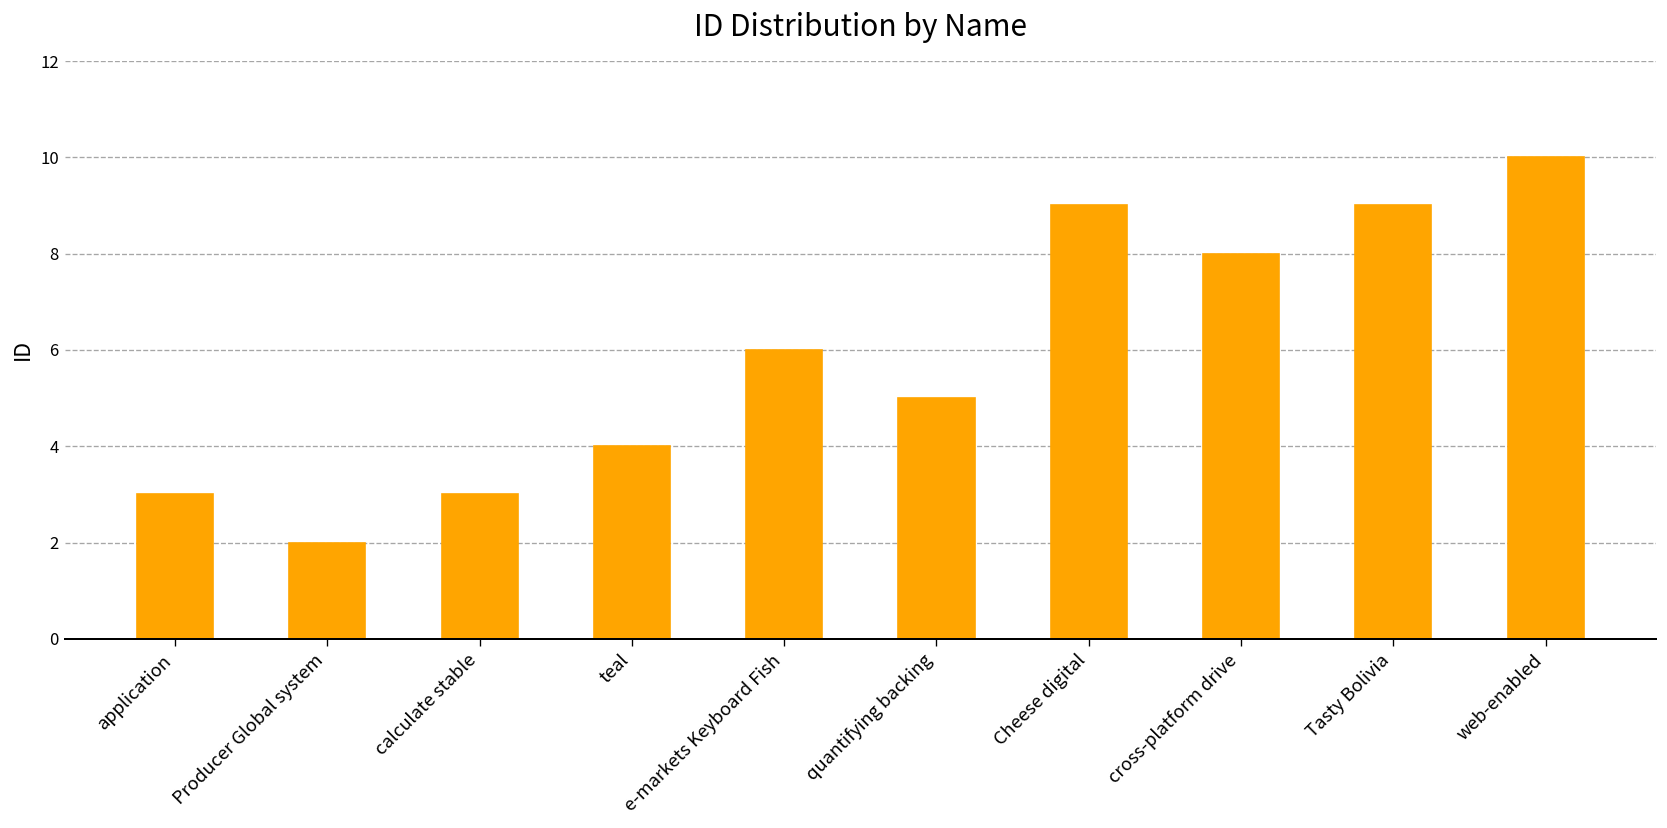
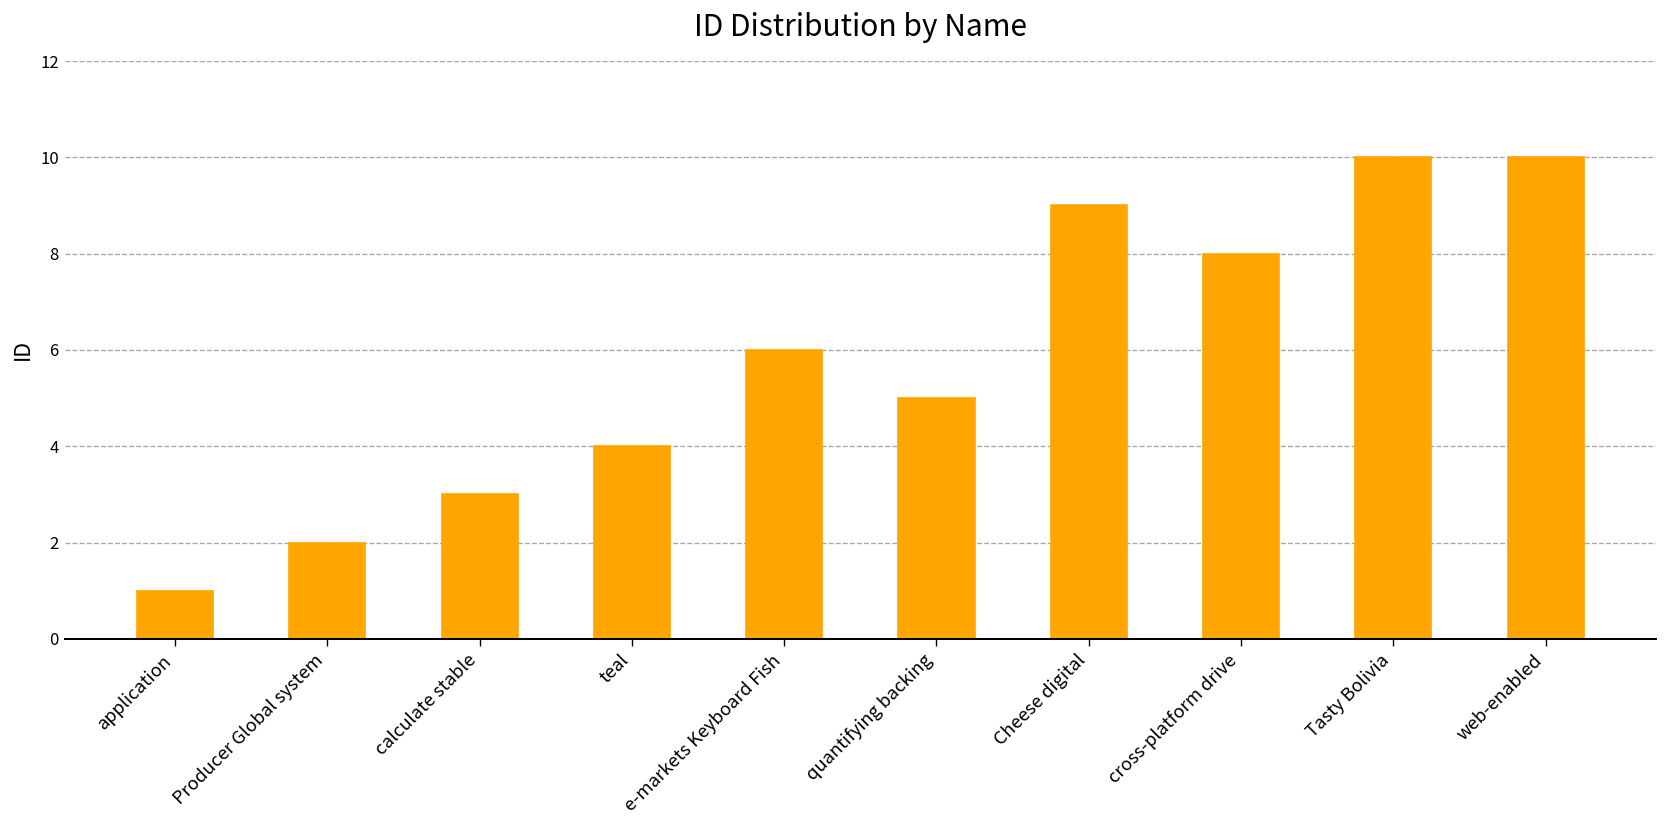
application: 3 -> 1
Tasty Bolivia: 9 -> 10
